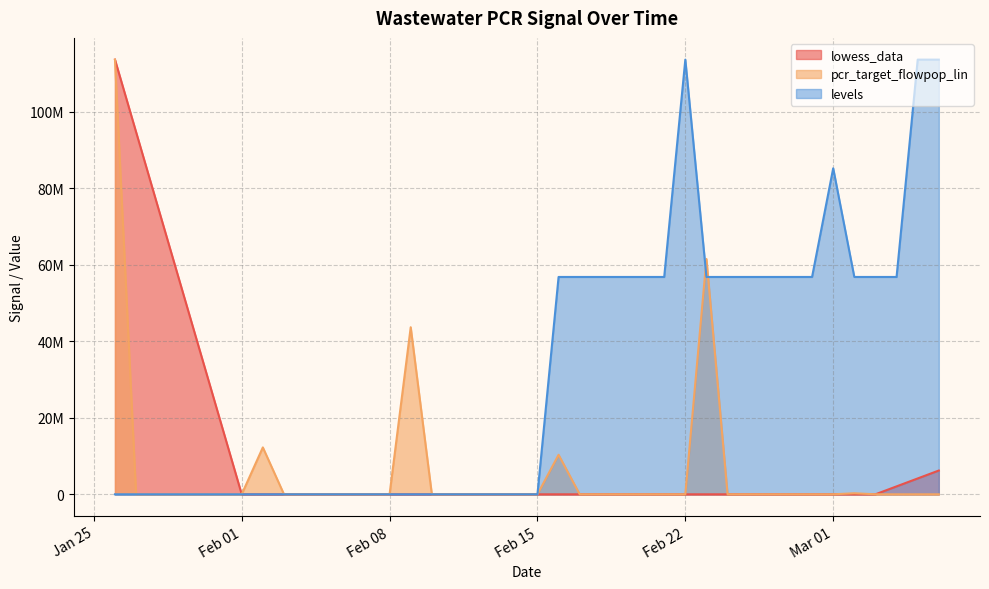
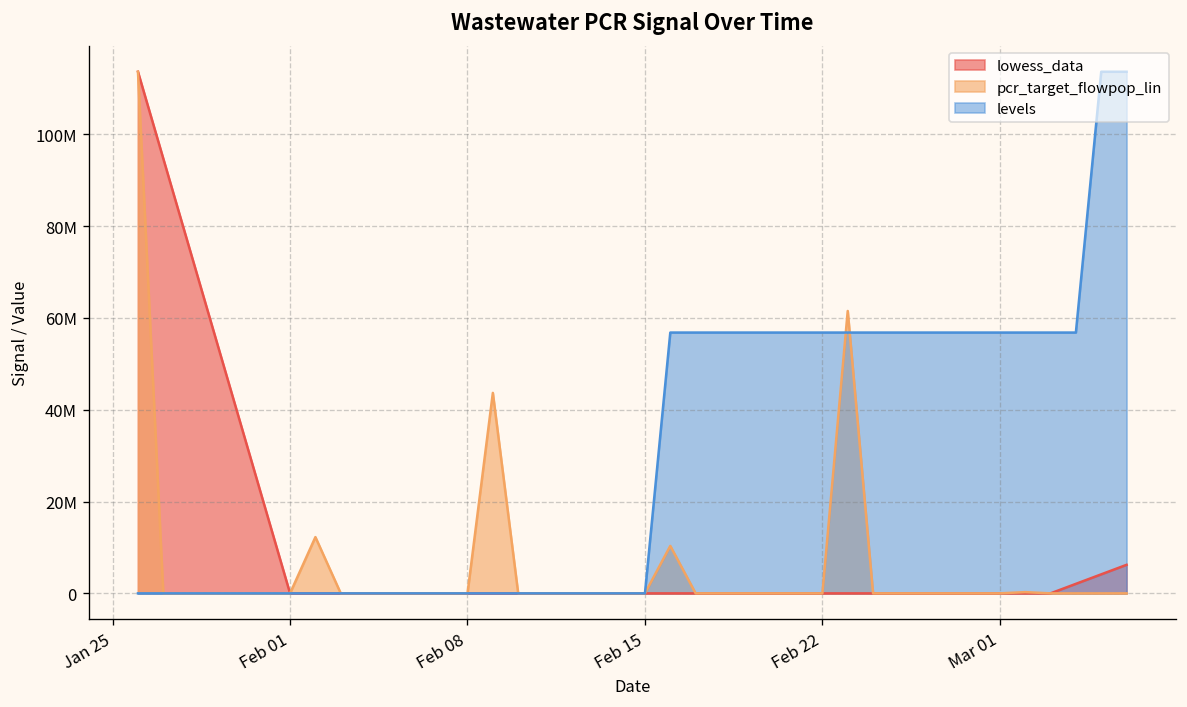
levels, Feb 22: 114000000 -> 57000000
levels, Mar 01: 85000000 -> 57000000
